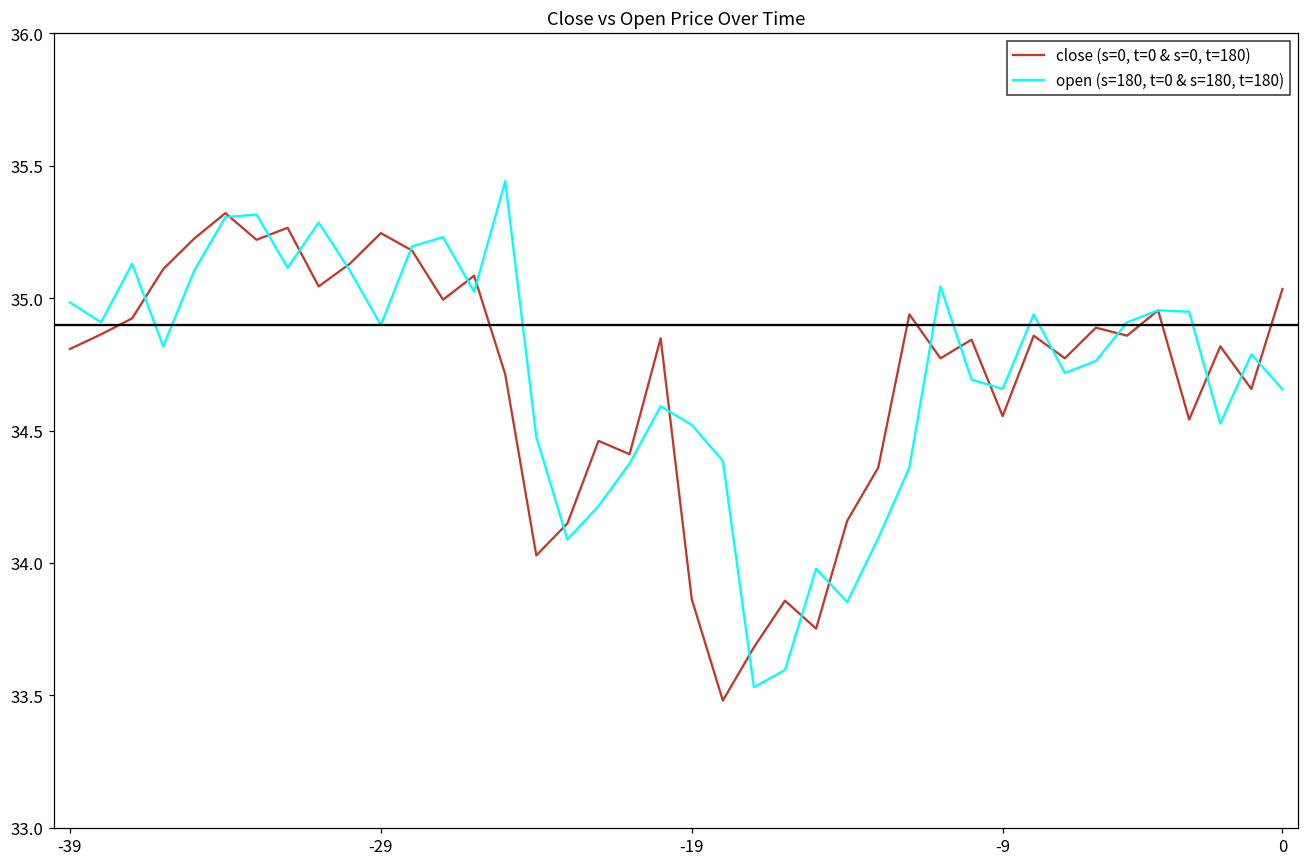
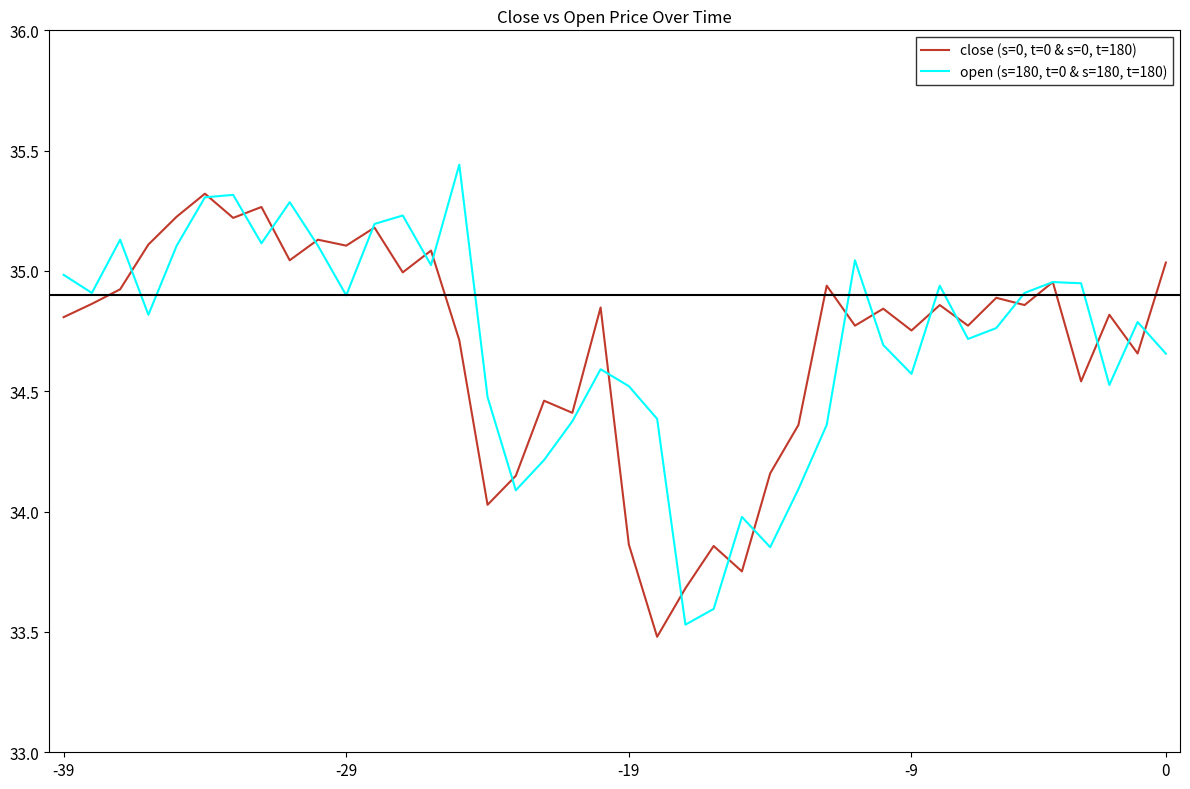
close (s=0, t=0 & s=0, t=180), -29: 35.25 -> 35.11
close (s=0, t=0 & s=0, t=180), -9: 34.55 -> 34.75
open (s=180, t=0 & s=180, t=180), -9: 34.66 -> 34.57
